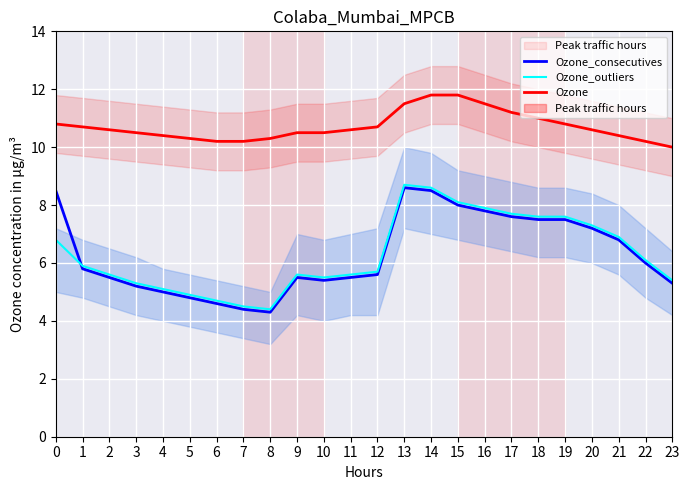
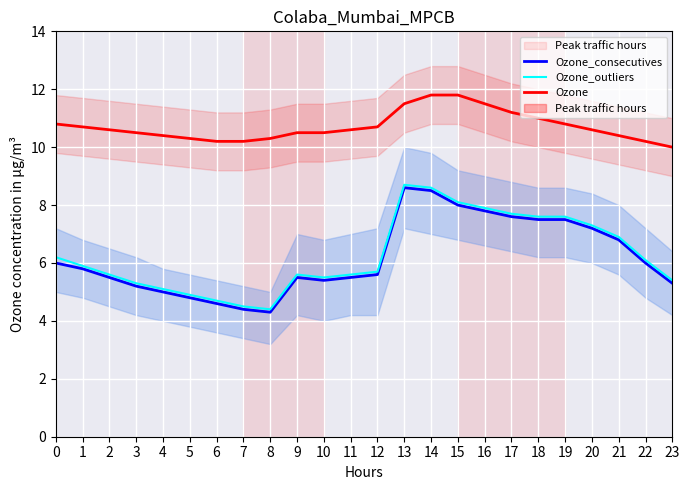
Ozone_consecutives, 0: 8.5 -> 6.0
Ozone_outliers, 0: 6.8 -> 6.2
